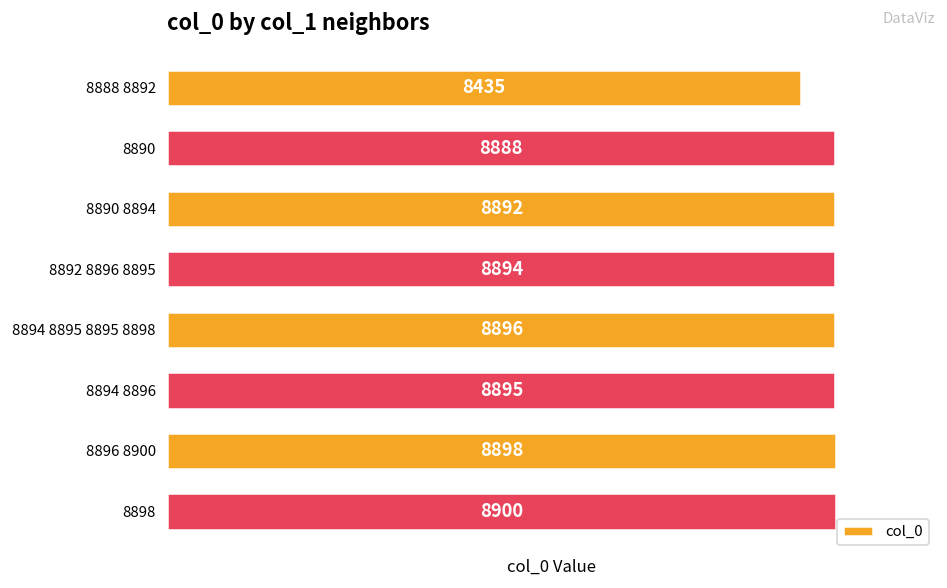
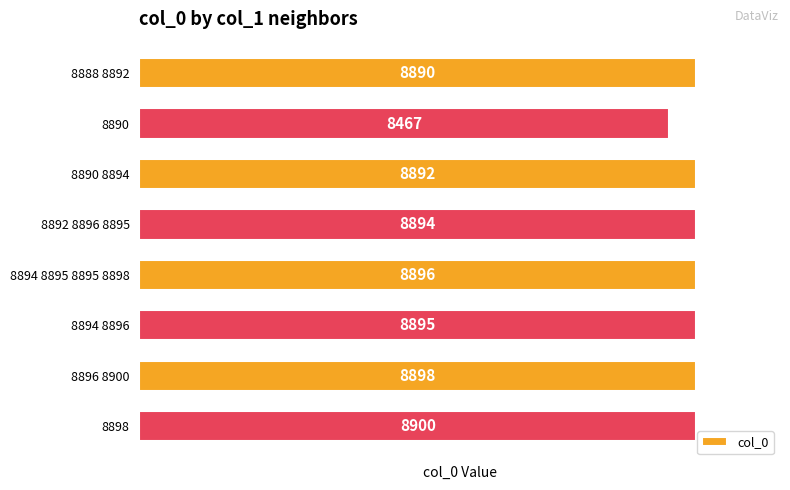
8888 8892: 8435 -> 8890
8890: 8888 -> 8467
